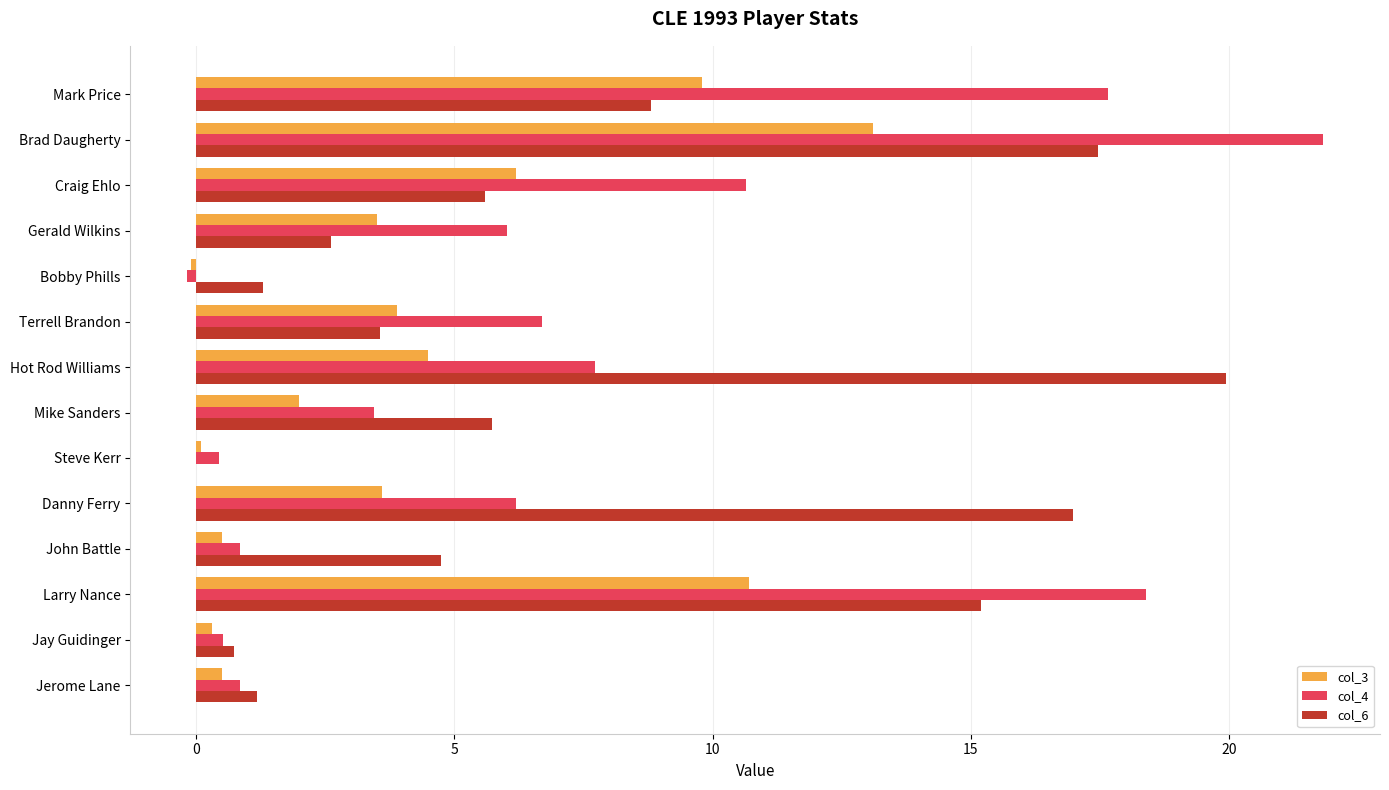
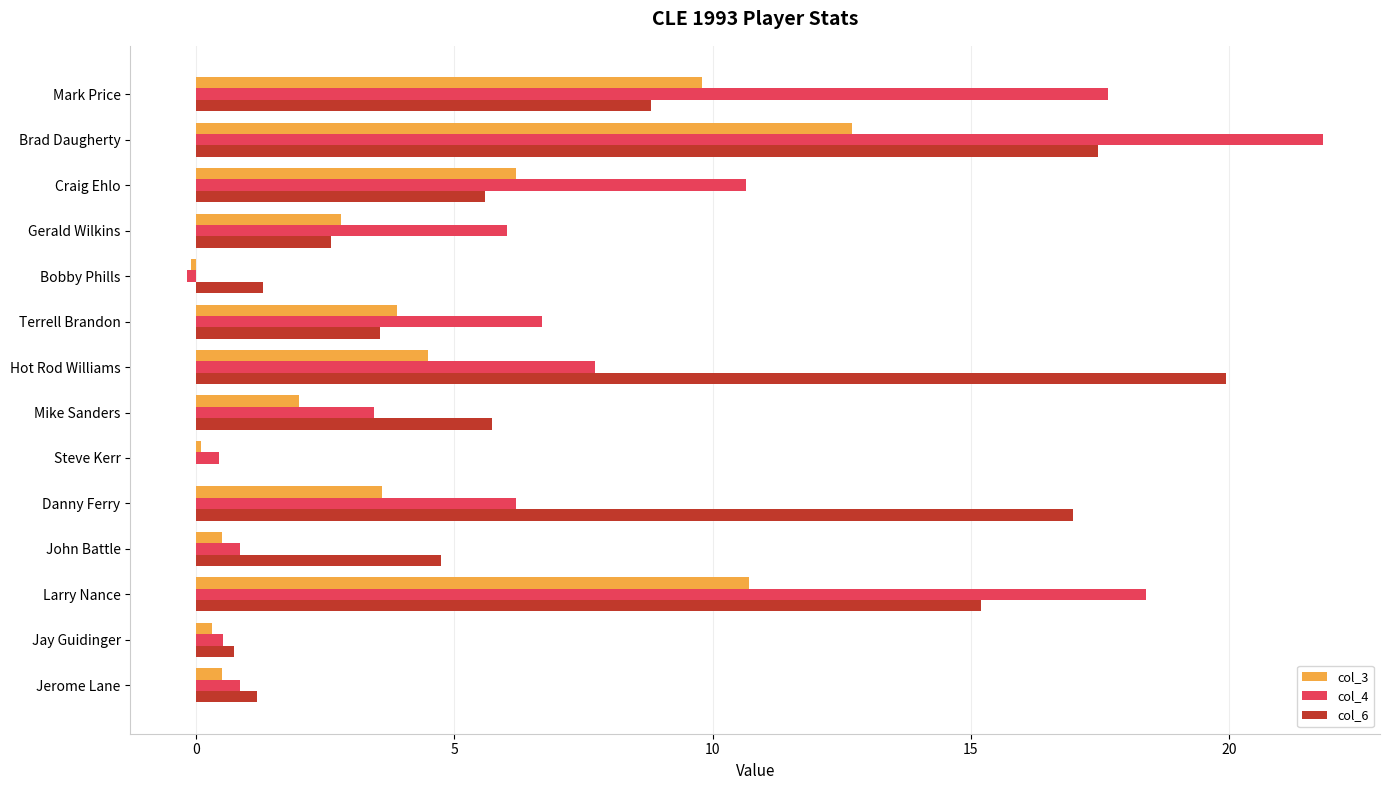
col_3, Brad Daugherty: 13.1 -> 12.7
col_3, Gerald Wilkins: 3.5 -> 2.8
